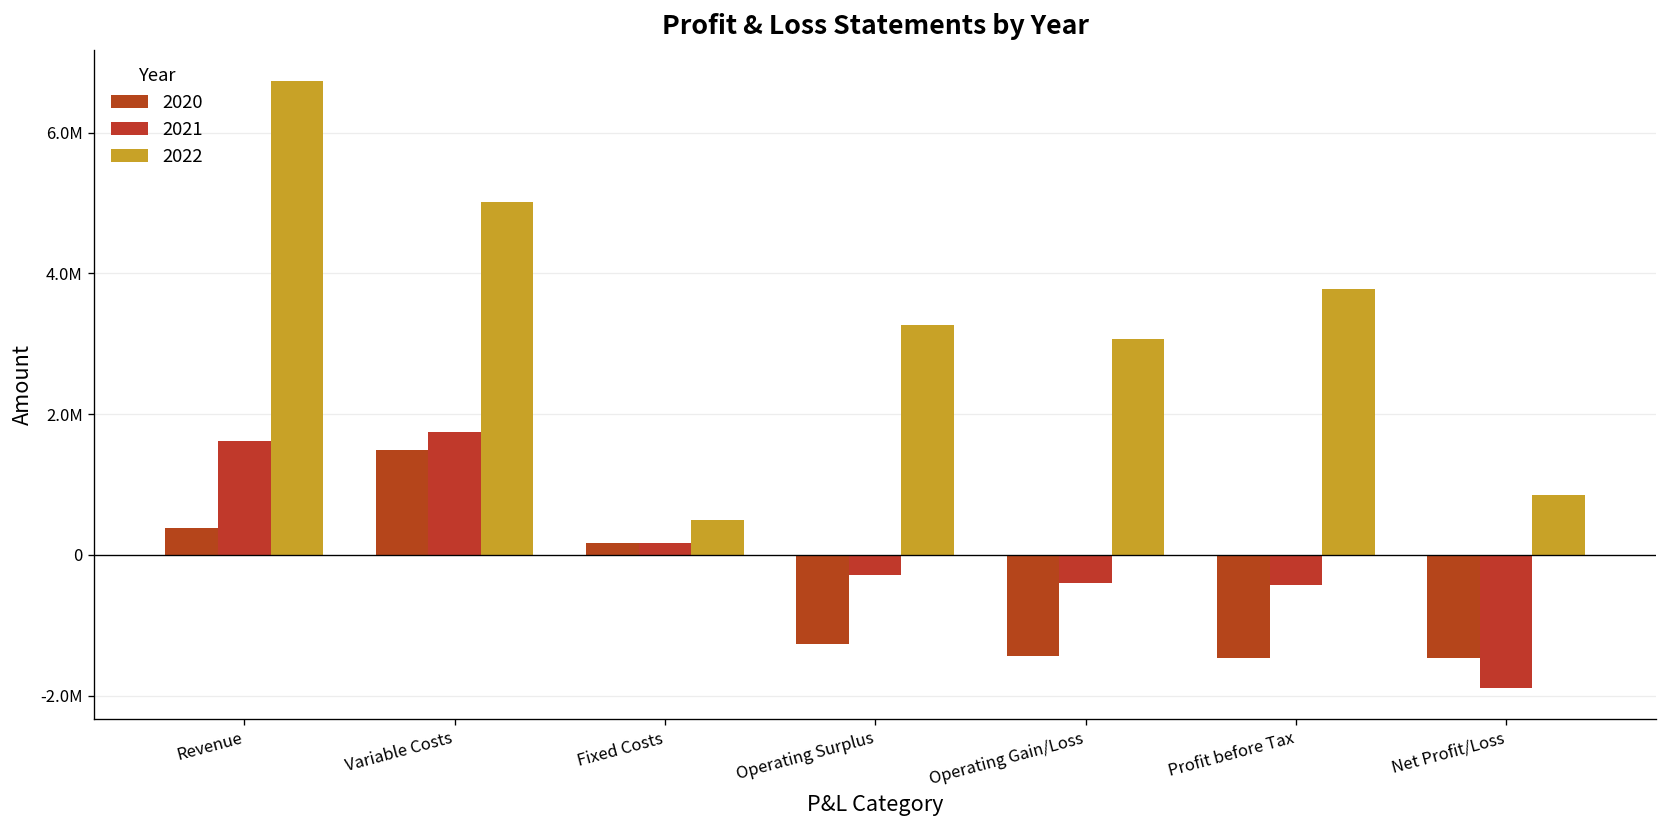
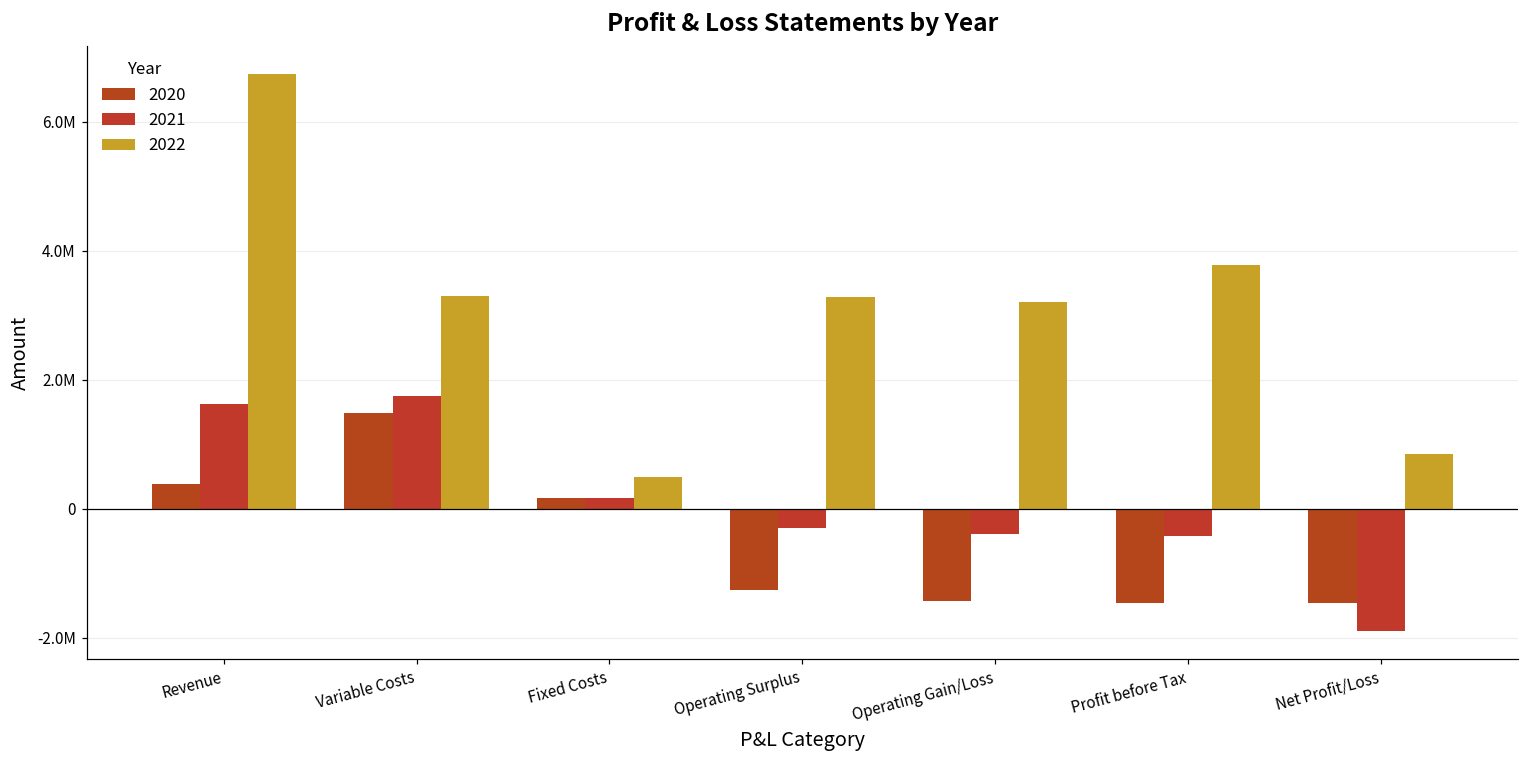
2022, Variable Costs: 5000000 -> 3300000
2022, Operating Gain/Loss: 3100000 -> 3200000
